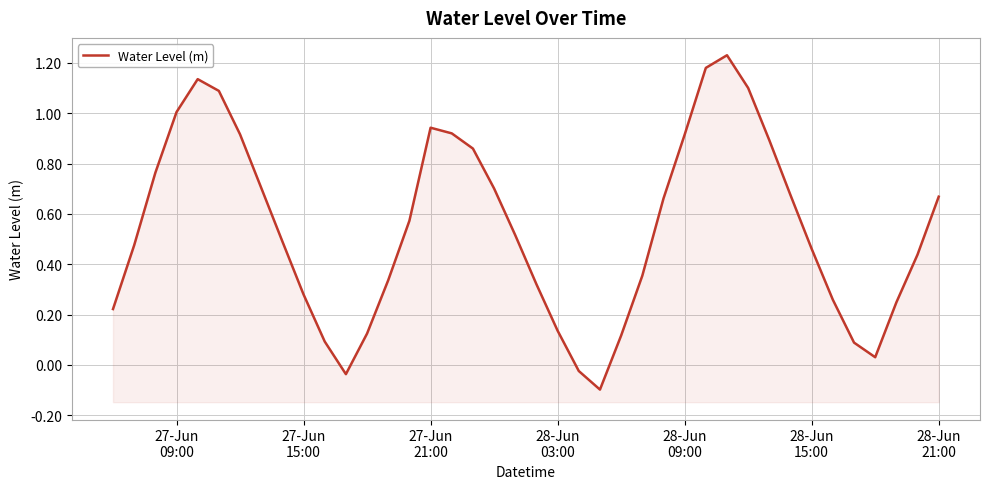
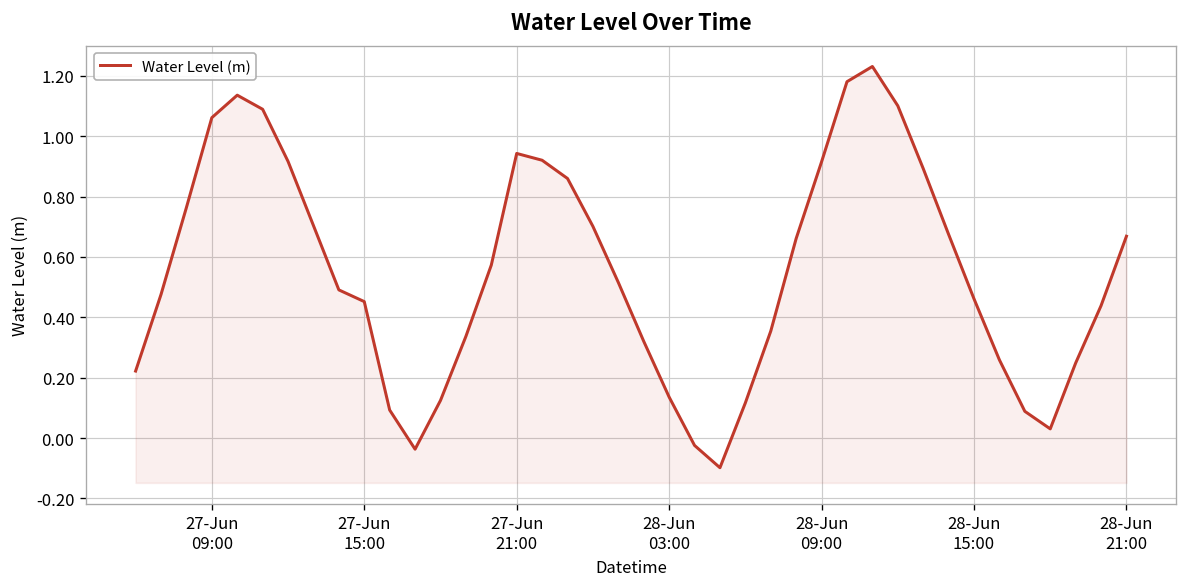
27-Jun 09:00: 1.00 -> 1.06
27-Jun 15:00: 0.28 -> 0.45
